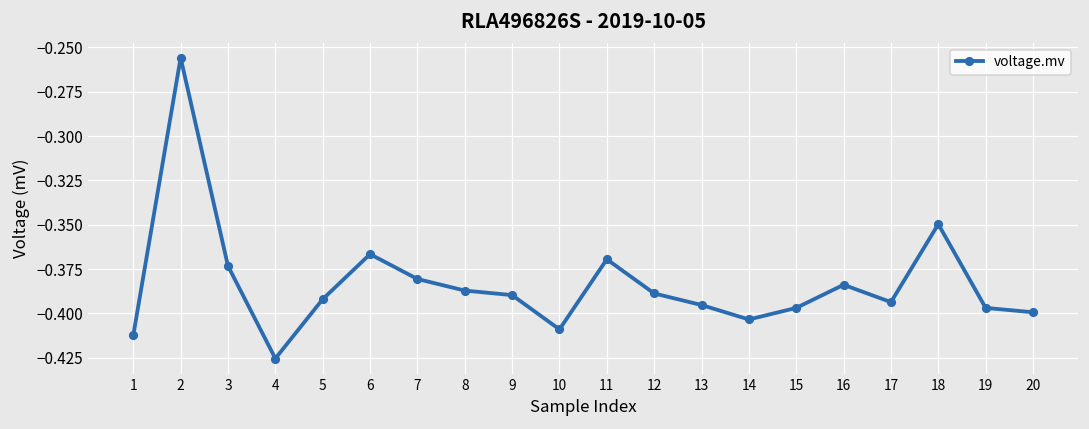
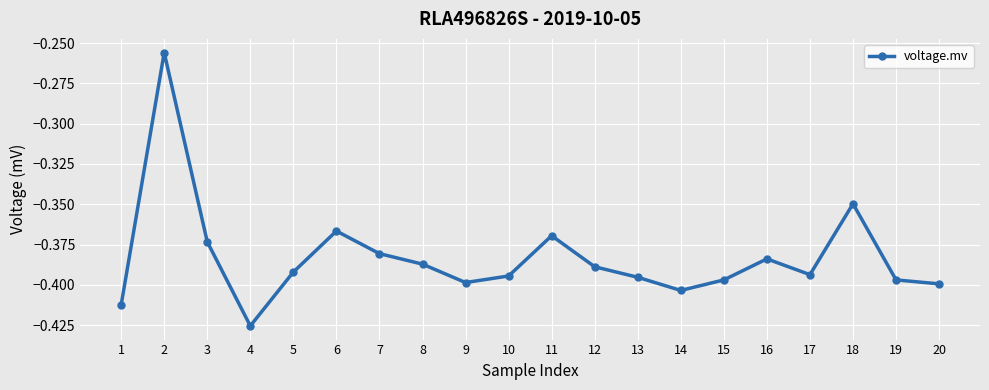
9: -0.390 -> -0.399
10: -0.409 -> -0.394
